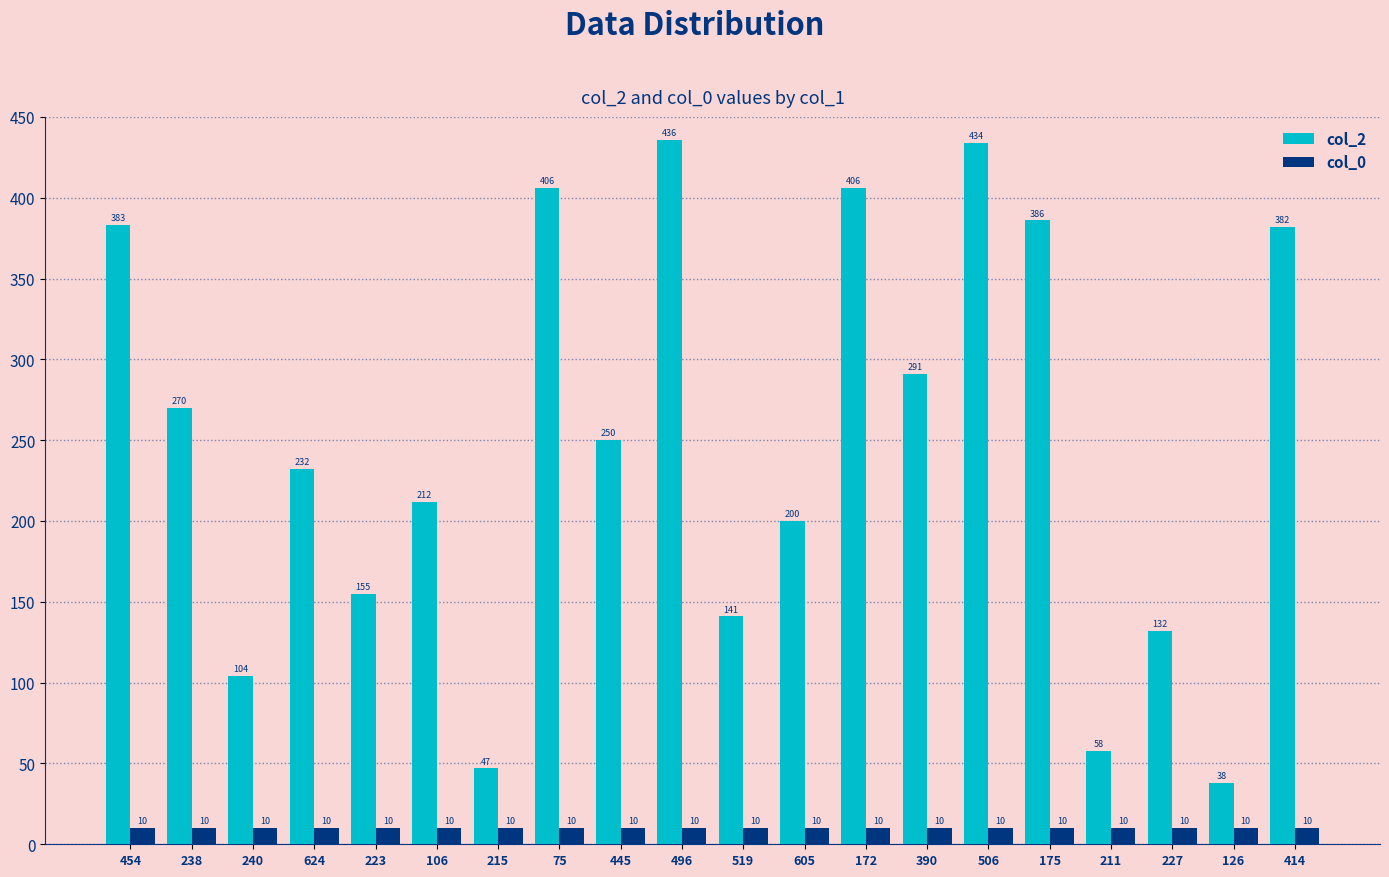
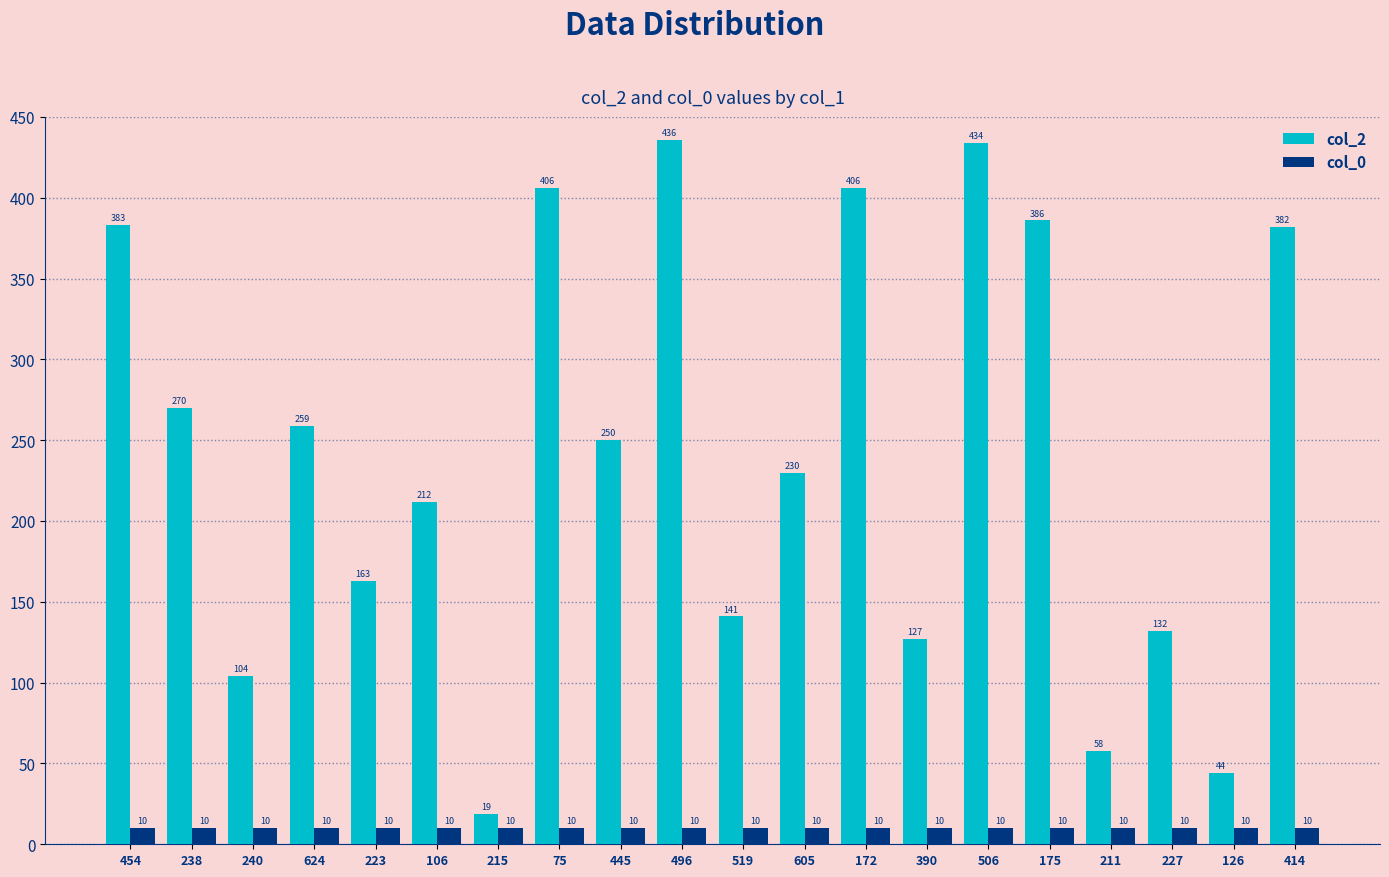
col_2, 624: 232 -> 259
col_2, 223: 155 -> 163
col_2, 215: 47 -> 19
col_2, 605: 200 -> 230
col_2, 390: 291 -> 127
col_2, 126: 38 -> 44
